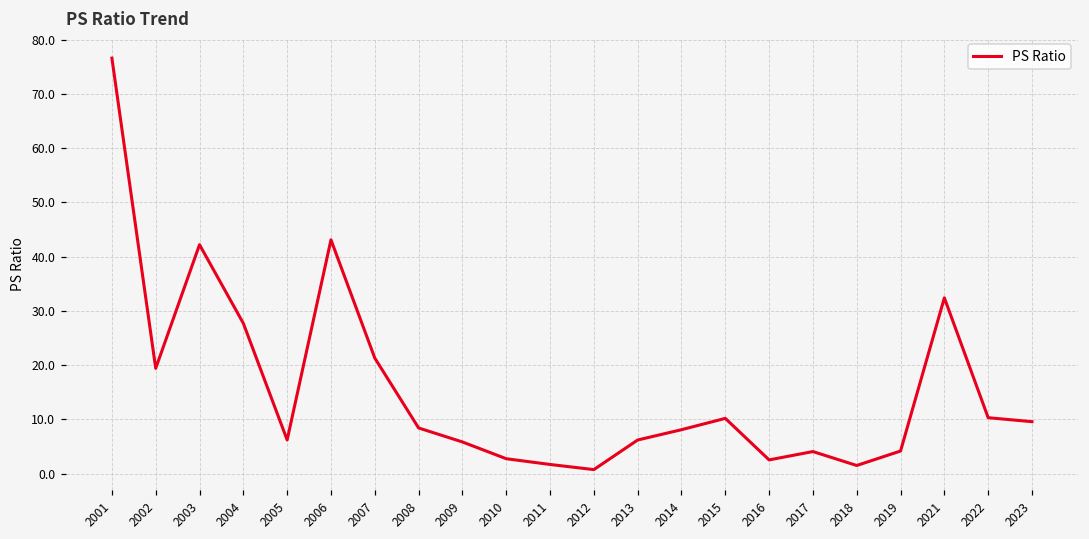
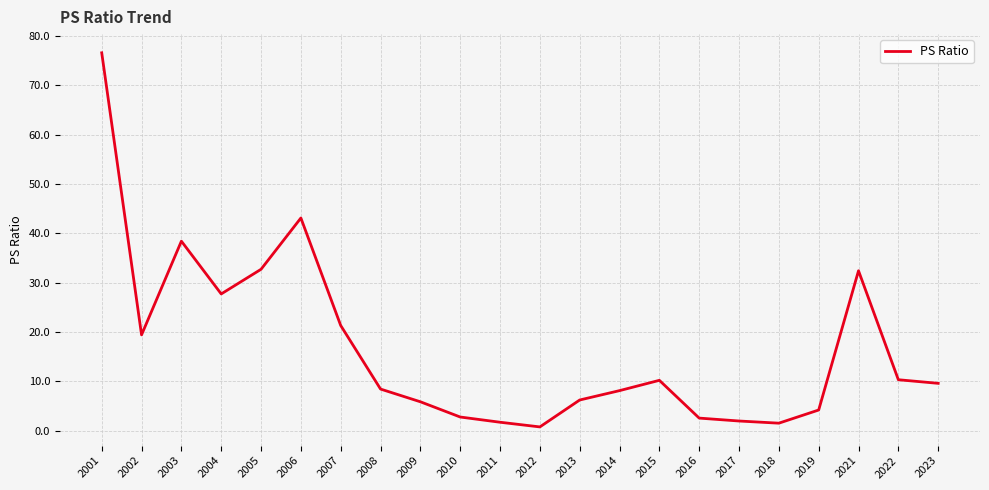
2003: 42 -> 38
2005: 6 -> 33
2017: 4 -> 2
